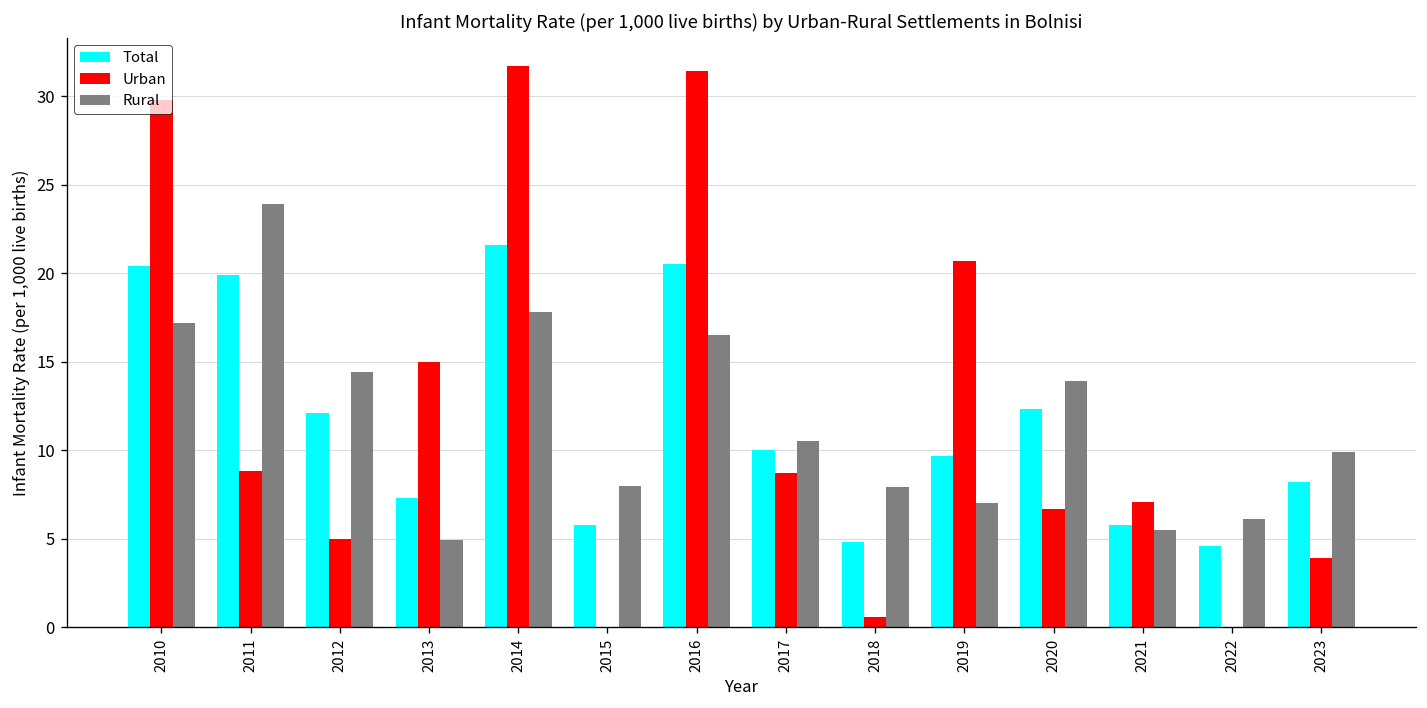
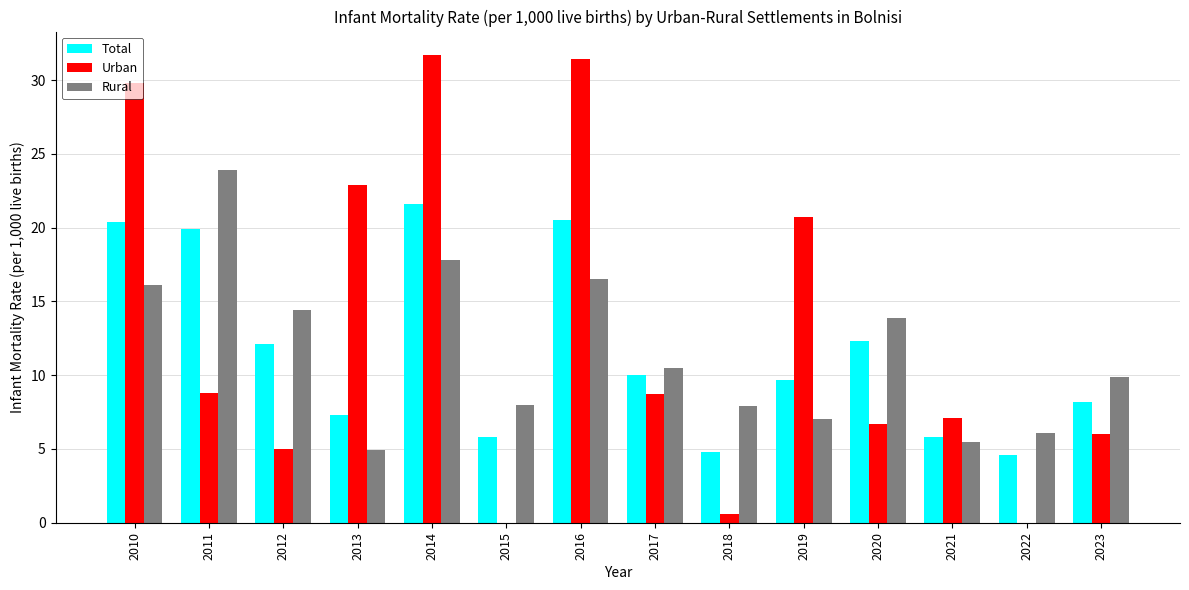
Rural, 2010: 17.2 -> 16.1
Urban, 2013: 15.0 -> 22.9
Urban, 2023: 3.9 -> 6.0
